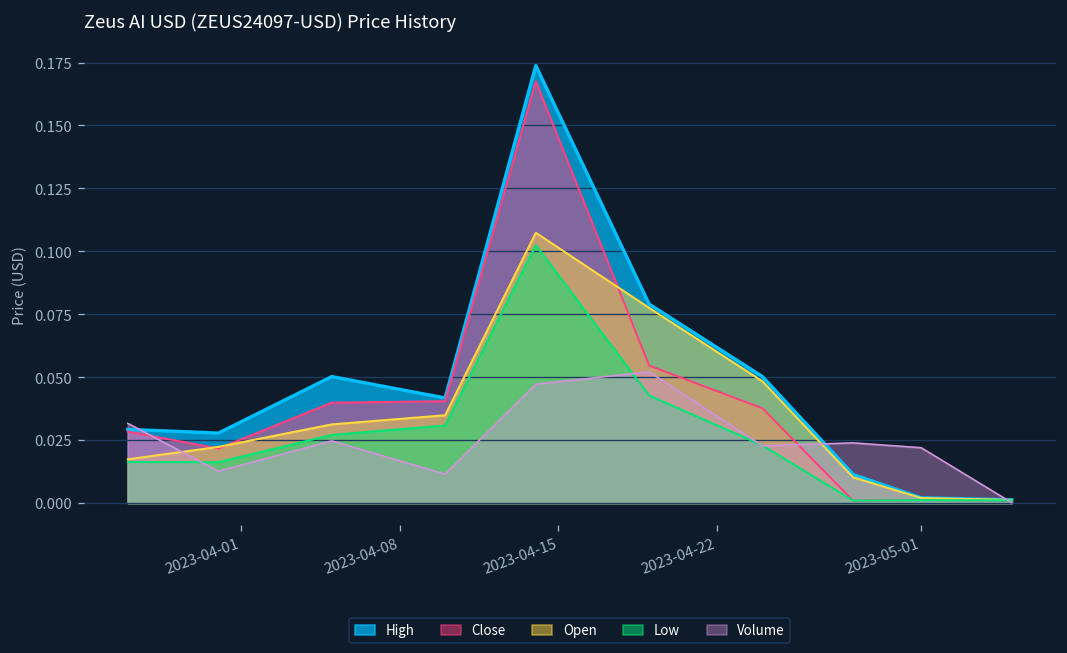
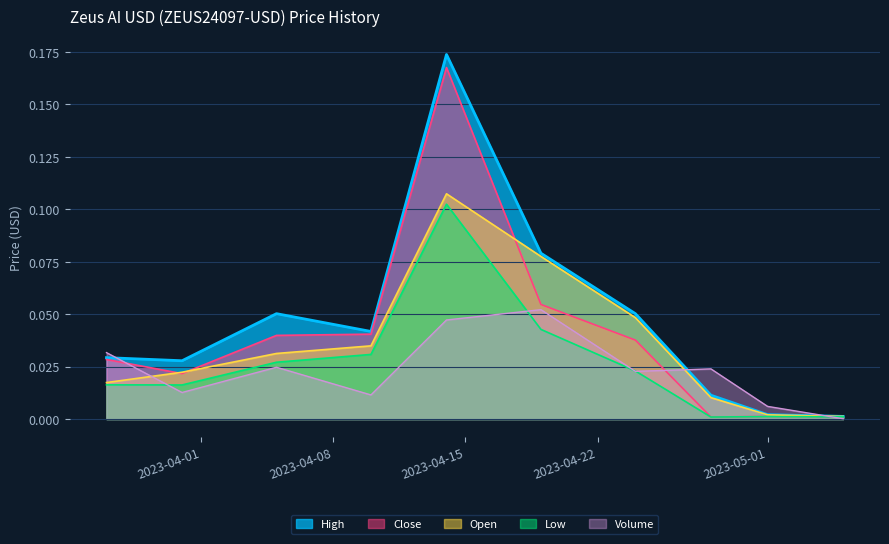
Volume, 2023-05-01: 0.022 -> 0.006
